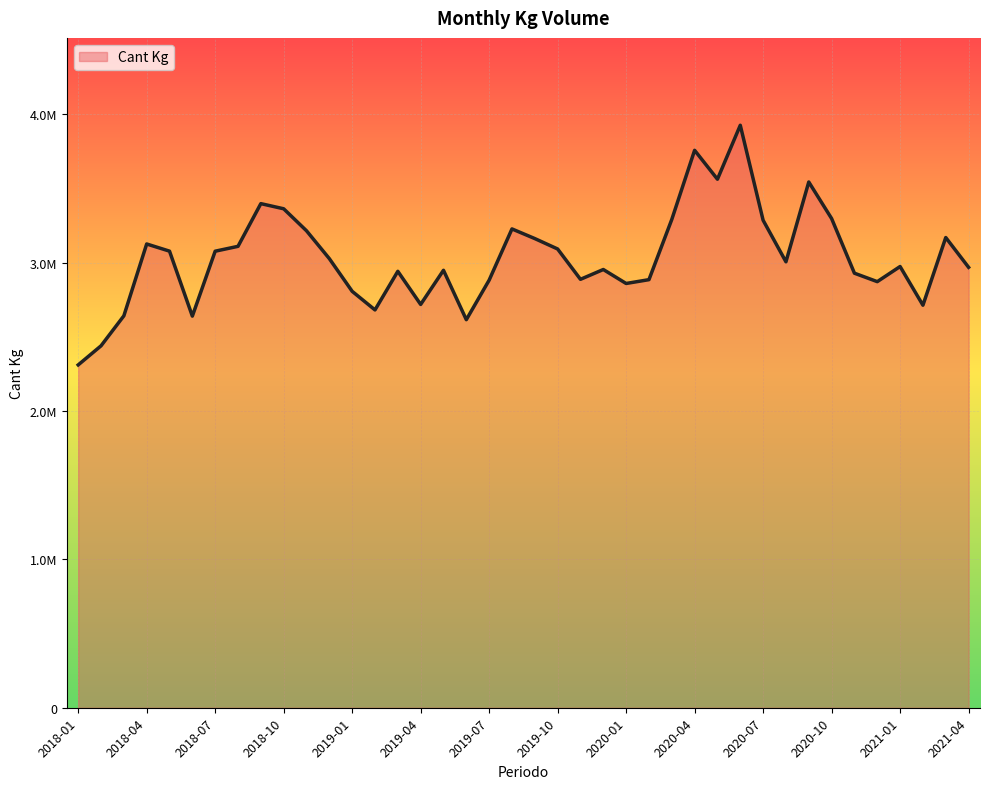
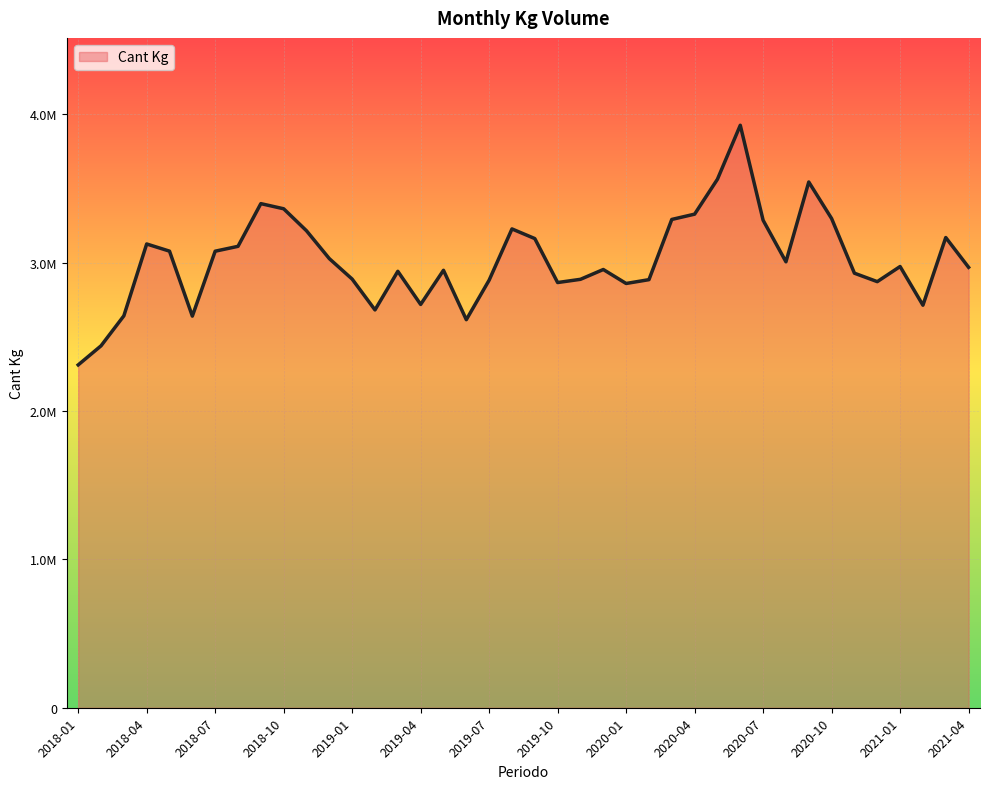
2019-01: 2810000 -> 2890000
2019-10: 3090000 -> 2870000
2020-04: 3760000 -> 3330000
